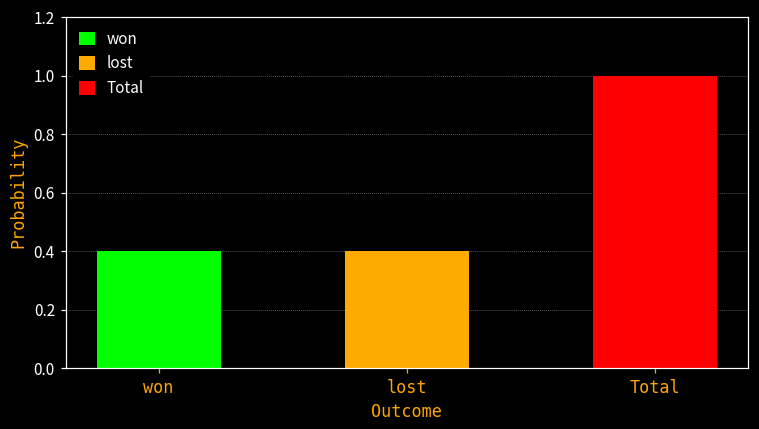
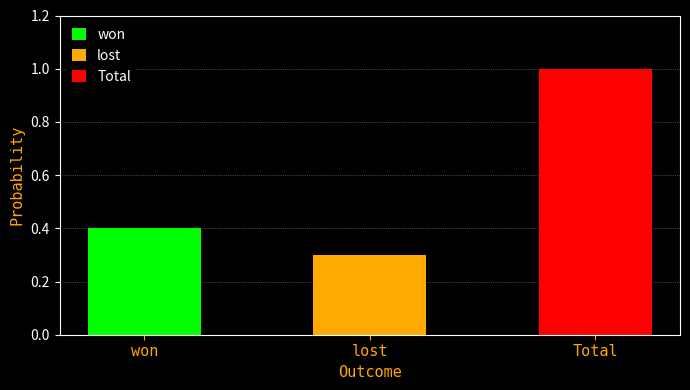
lost: 0.4 -> 0.3
